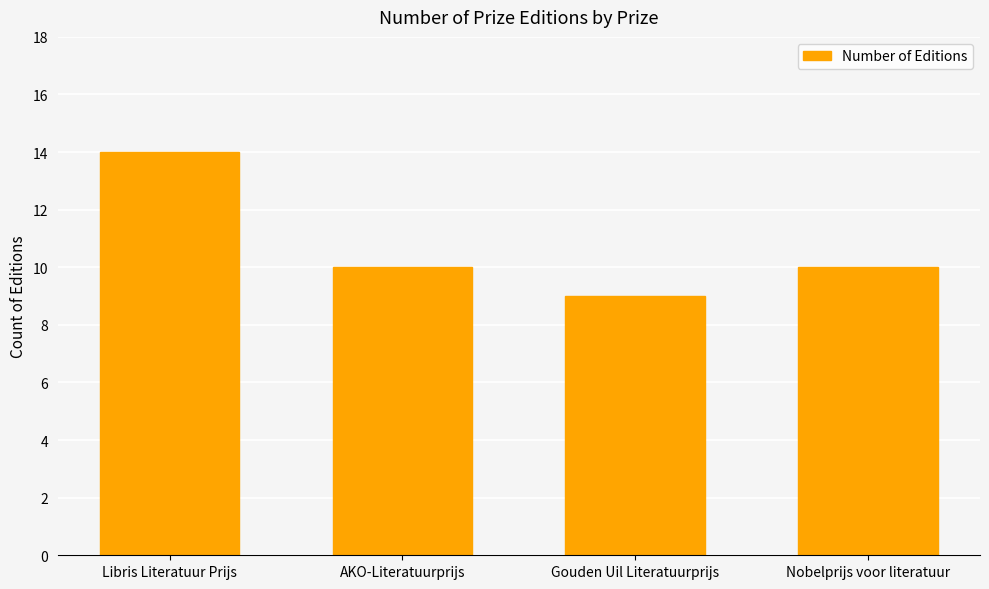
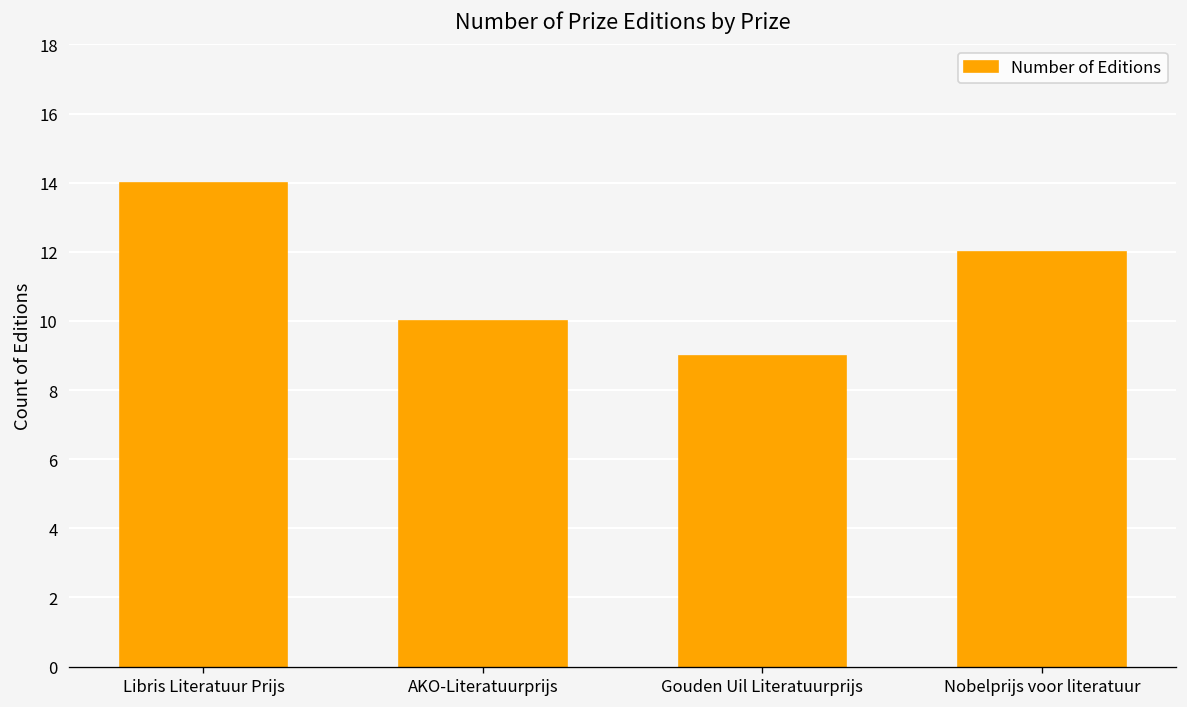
Nobelprijs voor literatuur: 10 -> 12
